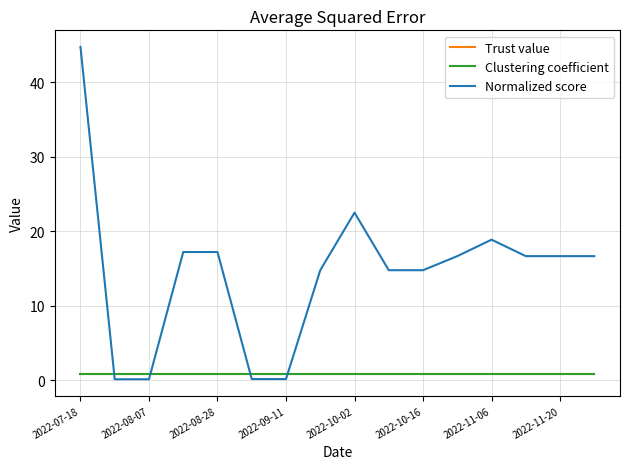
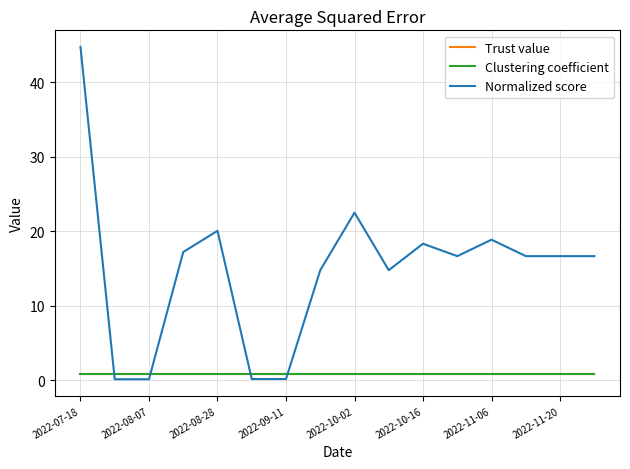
Normalized score, 2022-08-28: 17 -> 20
Normalized score, 2022-10-16: 15 -> 18
